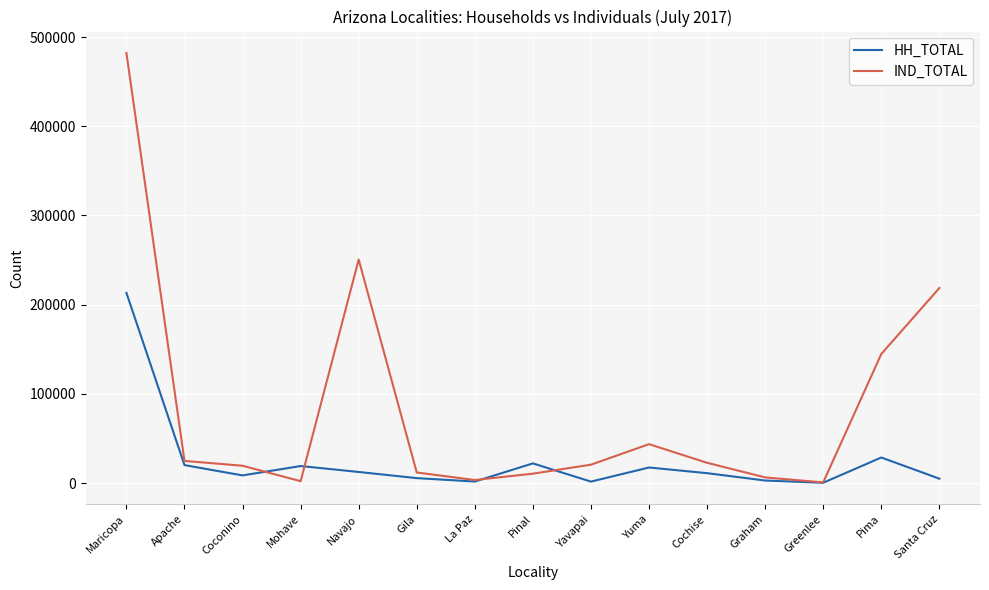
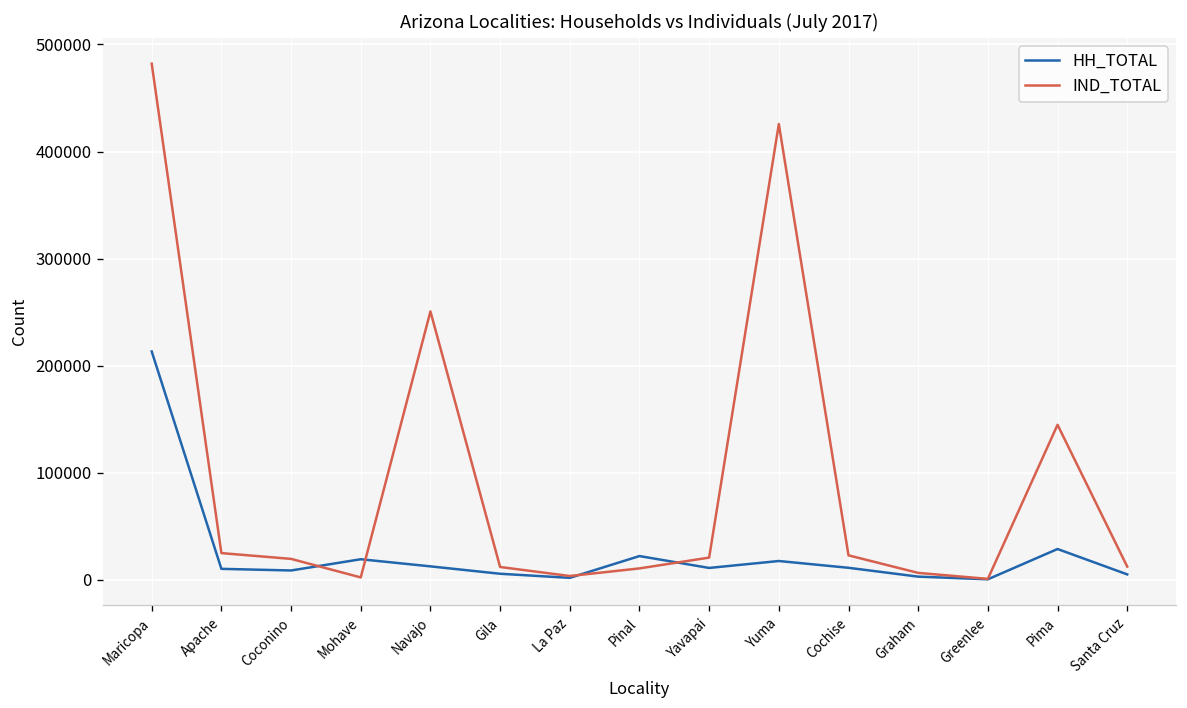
HH_TOTAL, Apache: 20000 -> 10000
HH_TOTAL, Yavapai: 0 -> 10000
IND_TOTAL, Yuma: 40000 -> 430000
IND_TOTAL, Santa Cruz: 220000 -> 10000
